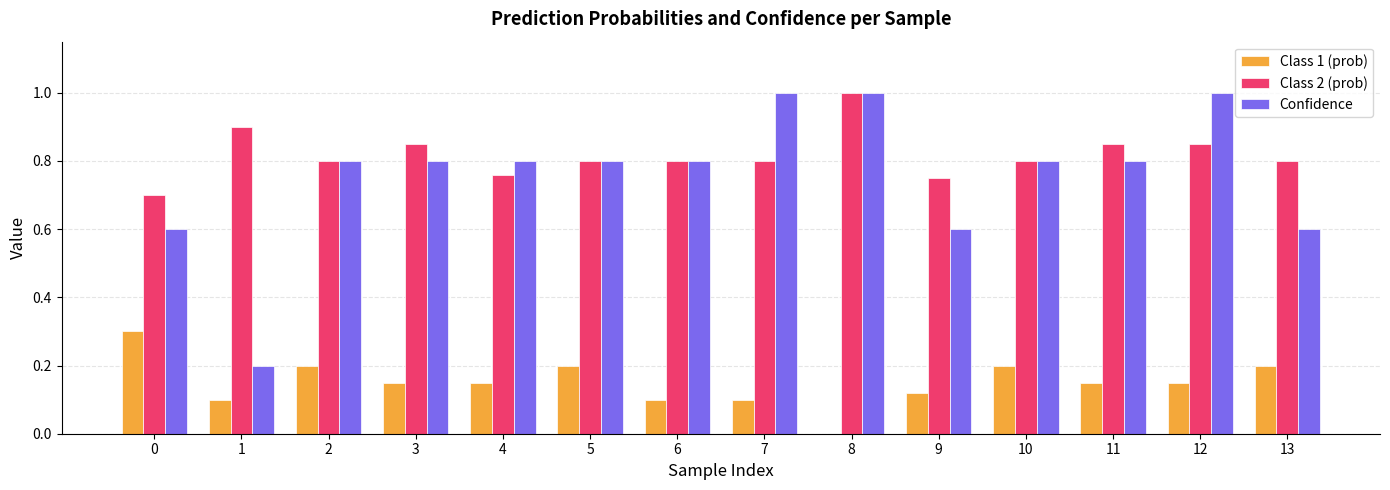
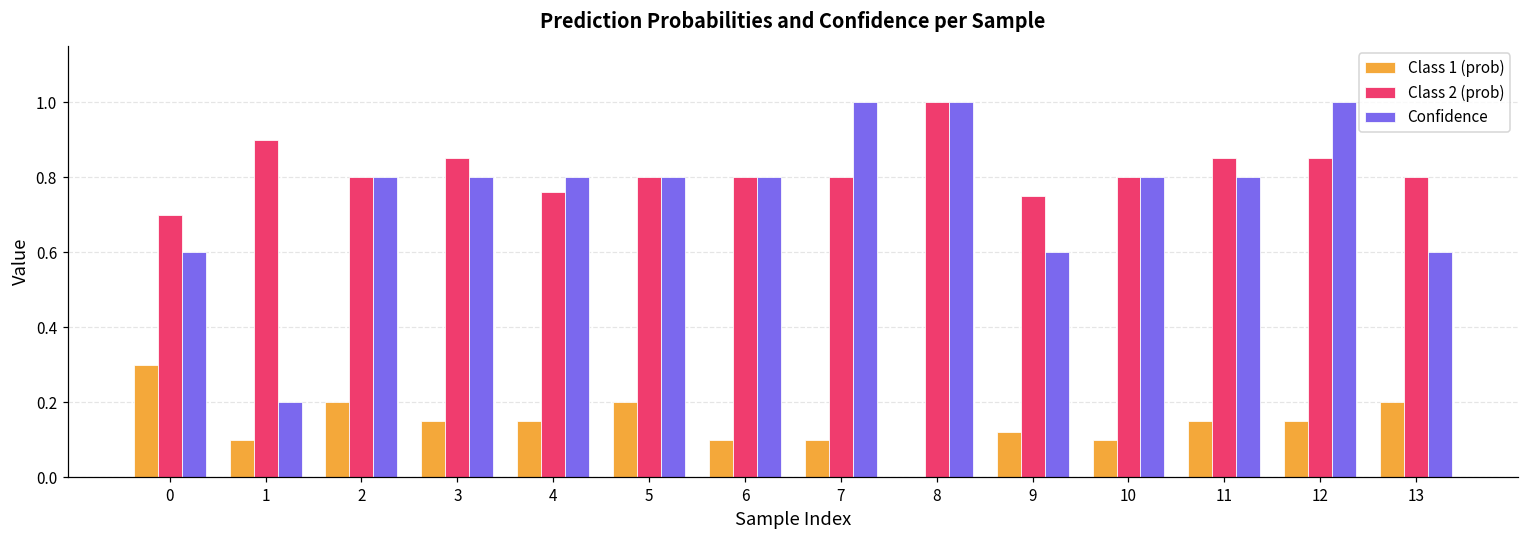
Class 1 (prob), 10: 0.2 -> 0.1
